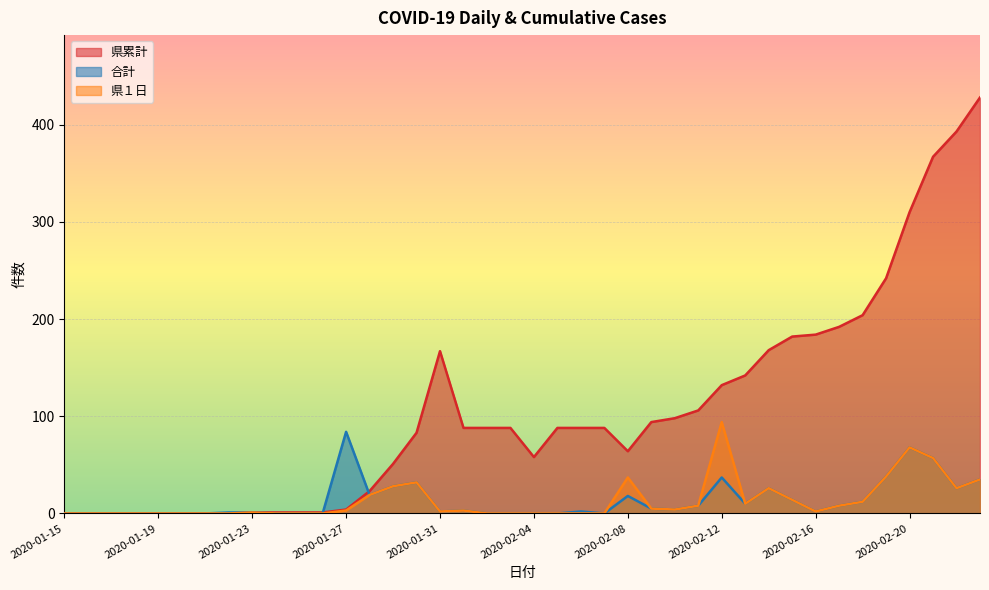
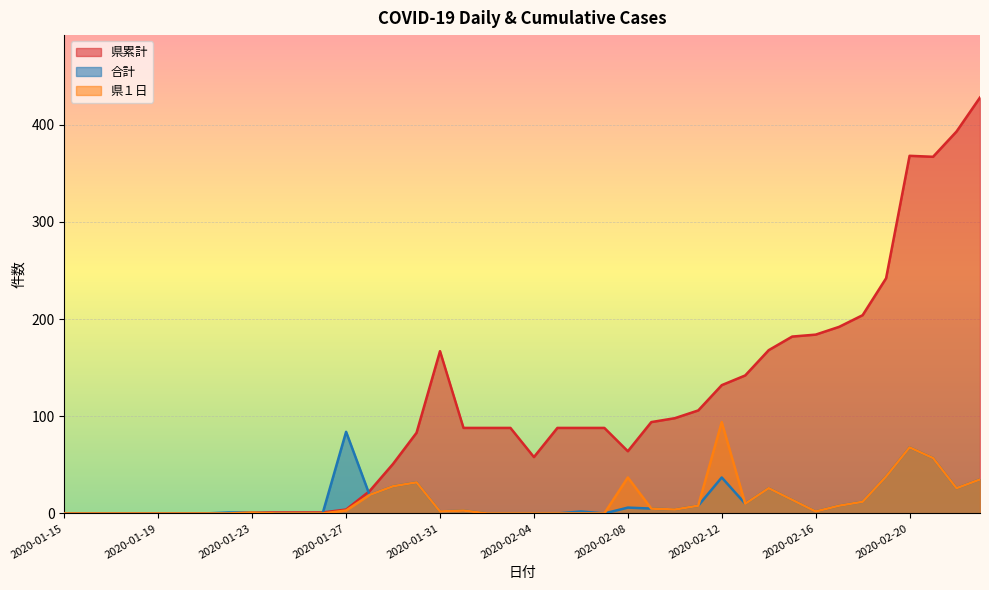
合計, 2020-02-08: 20 -> 10
県累計, 2020-02-20: 310 -> 370
